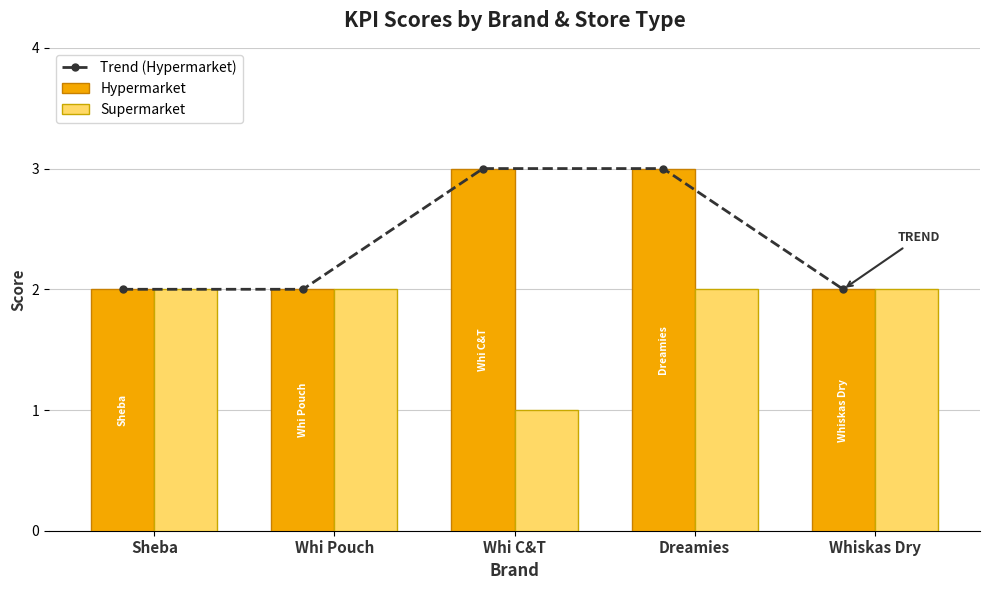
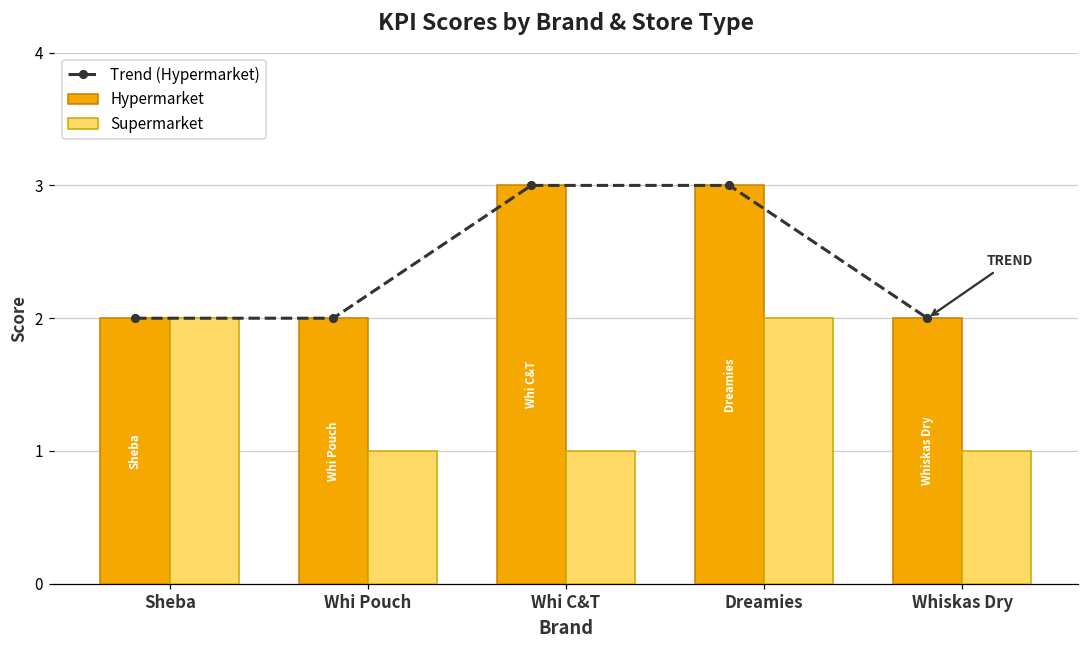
Supermarket, Whi Pouch: 2 -> 1
Supermarket, Whiskas Dry: 2 -> 1
